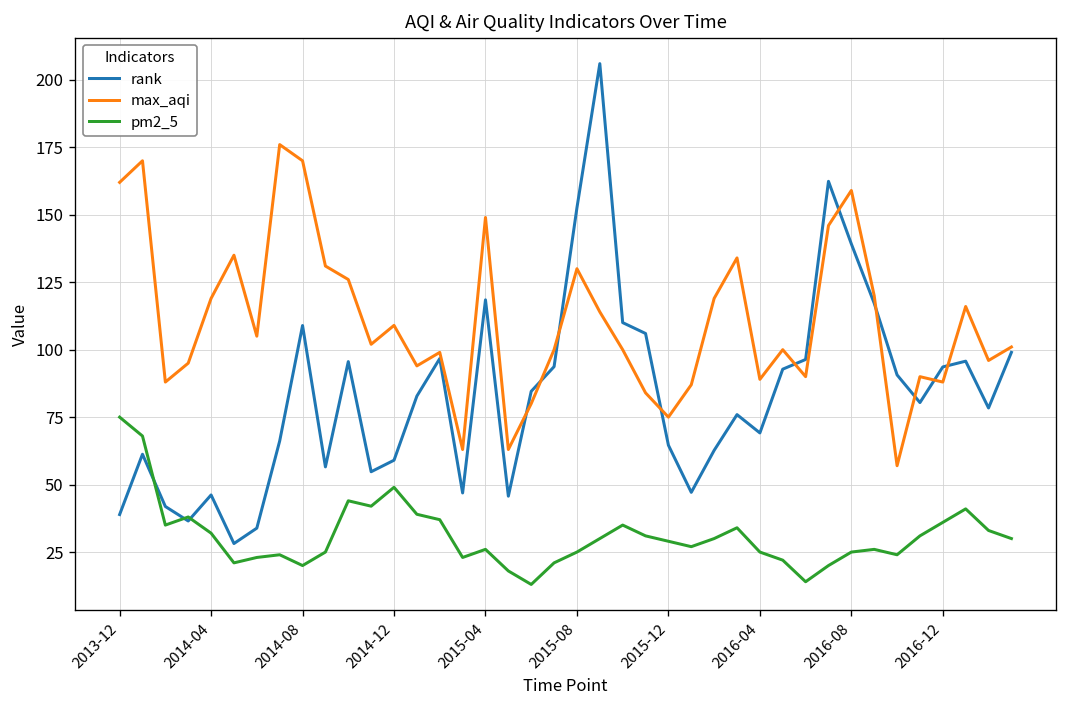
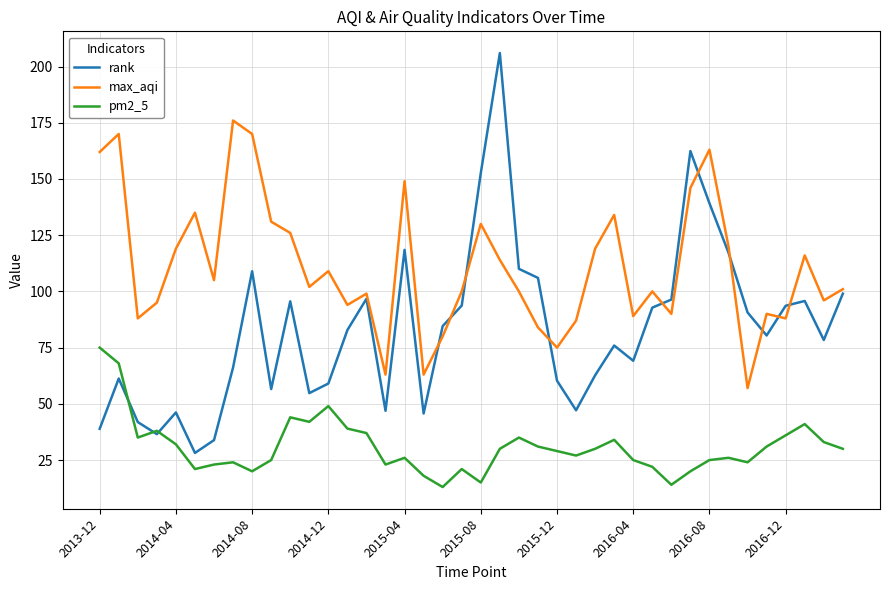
pm2_5, 2015-08: 25 -> 15
rank, 2015-12: 65 -> 60
max_aqi, 2016-08: 159 -> 163
